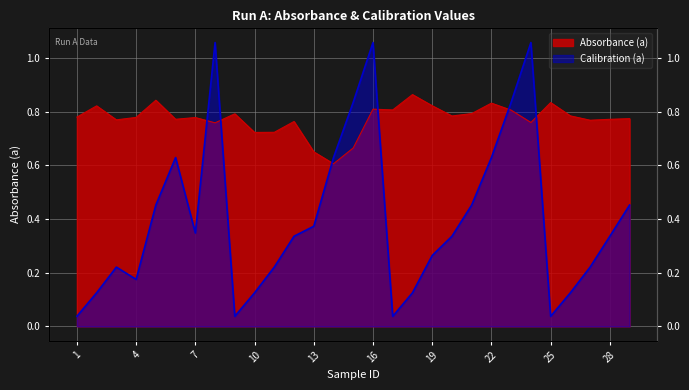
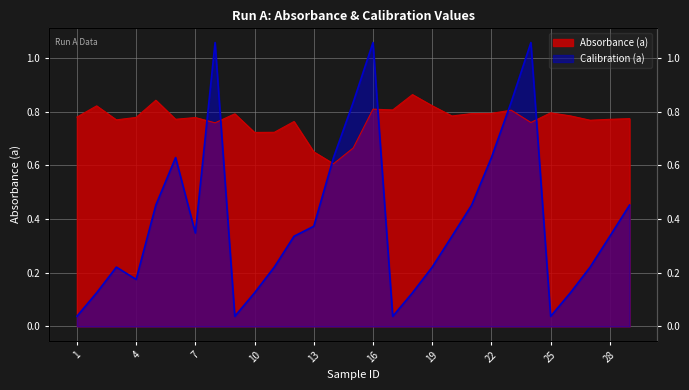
Calibration (a), 19: 0.26 -> 0.22
Absorbance (a), 22: 0.83 -> 0.79
Absorbance (a), 25: 0.83 -> 0.80
